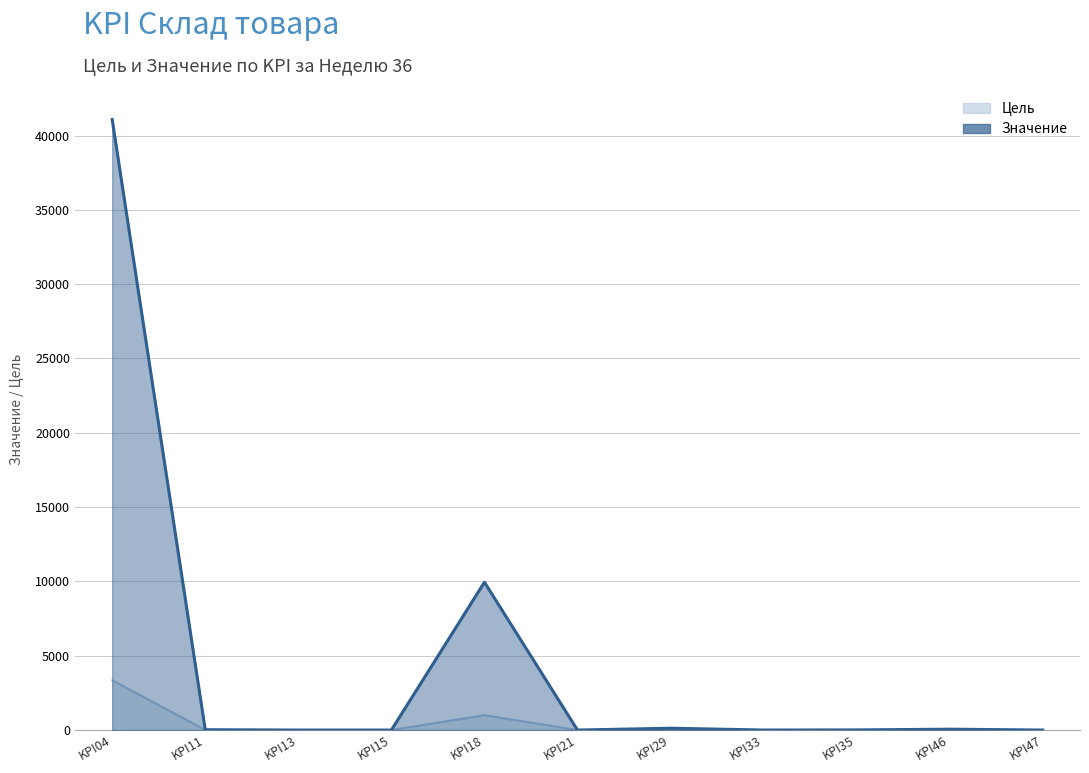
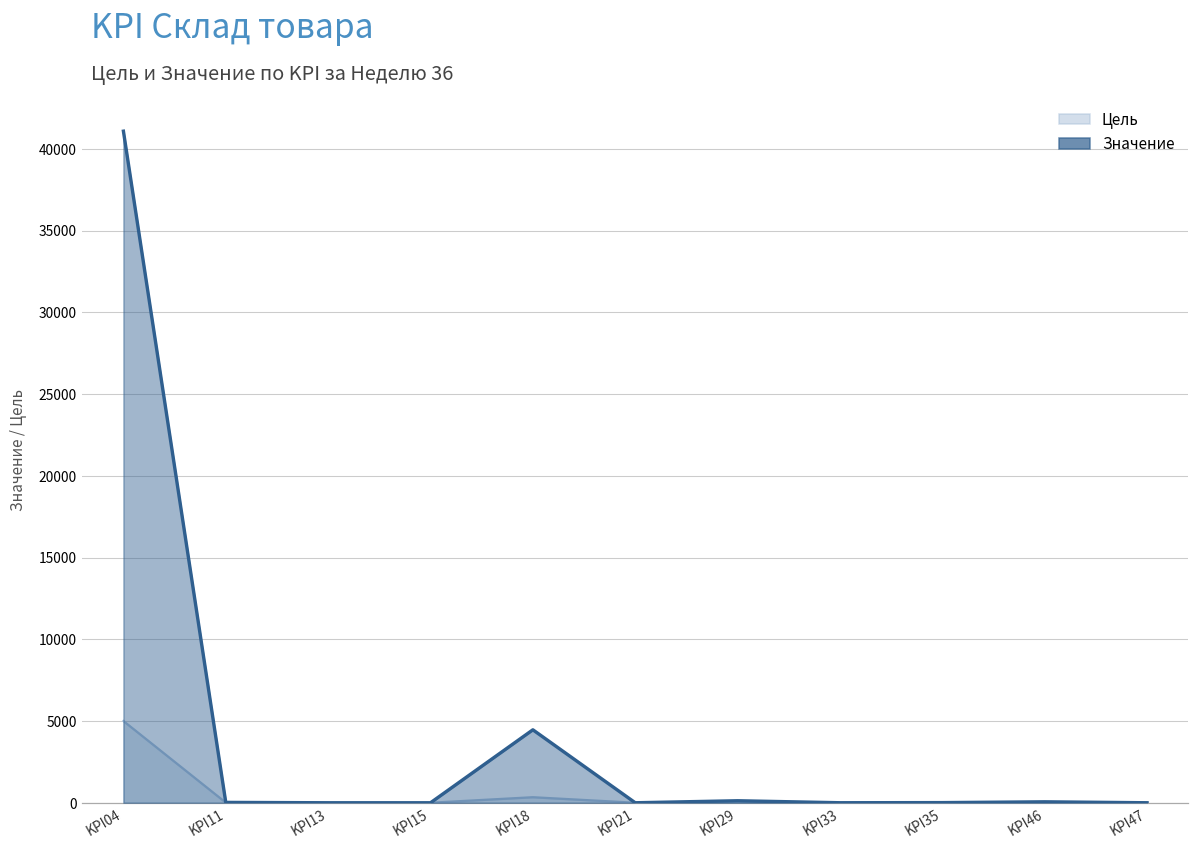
Цель, KPI04: 3400 -> 5000
Цель, KPI18: 1000 -> 300
Значение, KPI18: 9900 -> 4500
